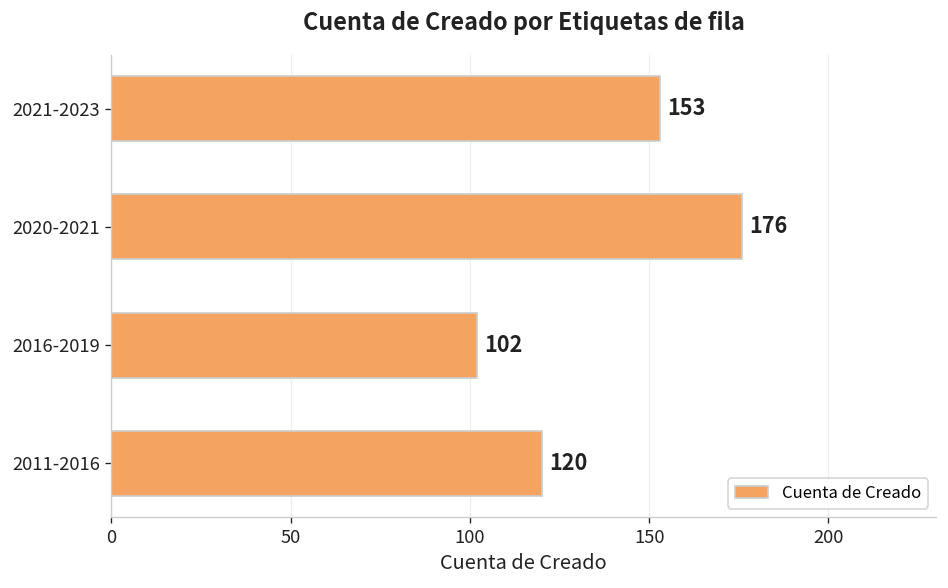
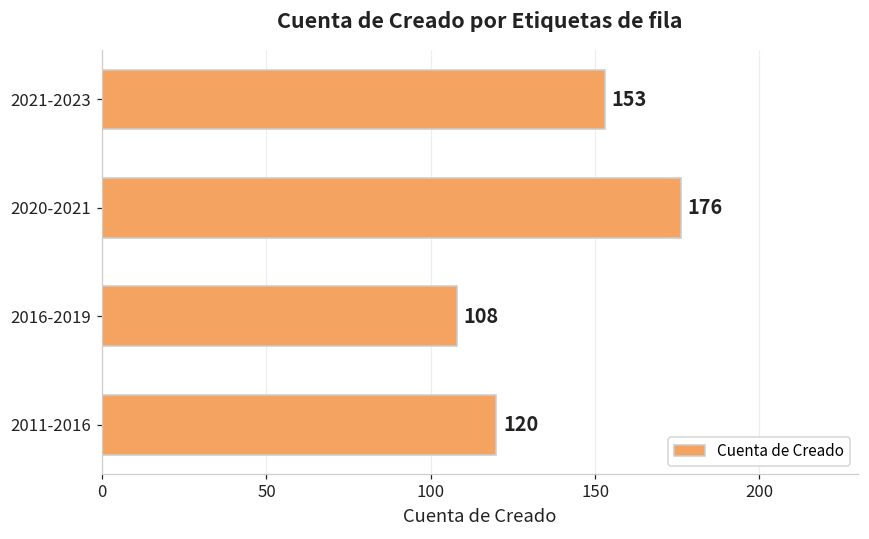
2016-2019: 102 -> 108
